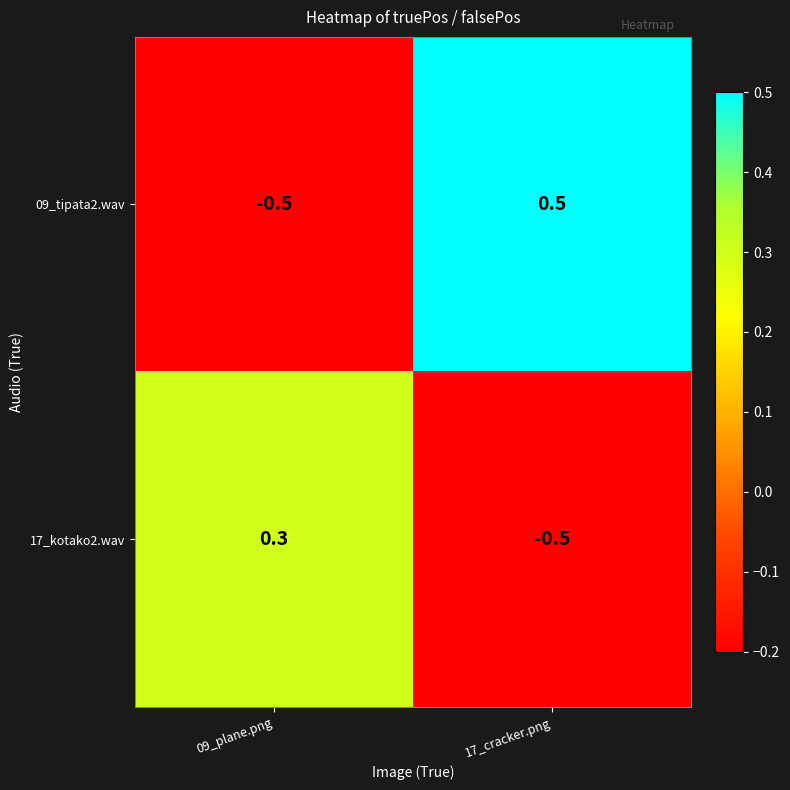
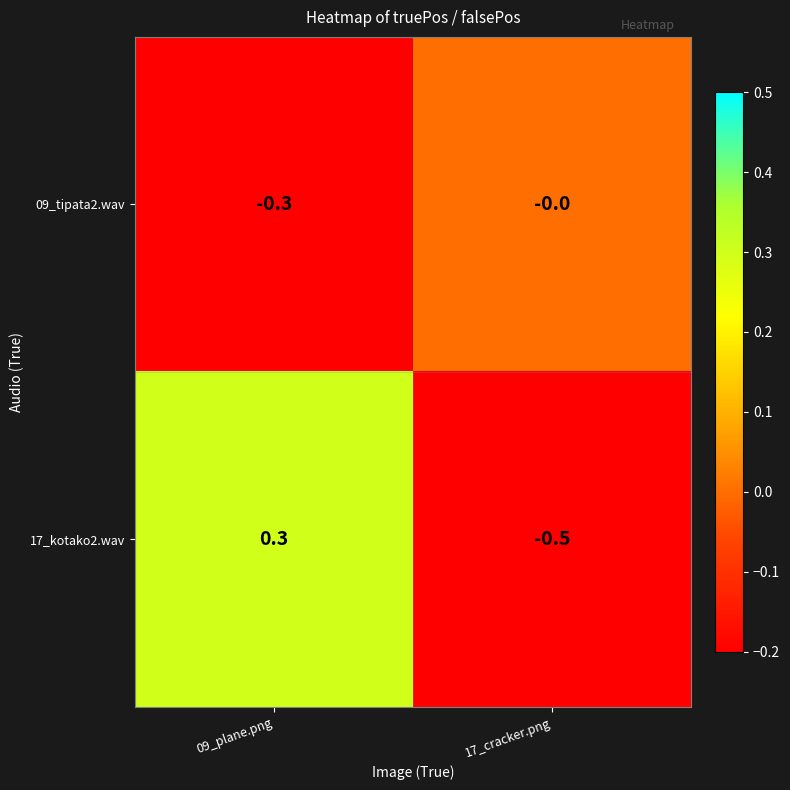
09_tipata2.wav, 09_plane.png: -0.5 -> -0.3
09_tipata2.wav, 17_cracker.png: 0.5 -> -0.0
